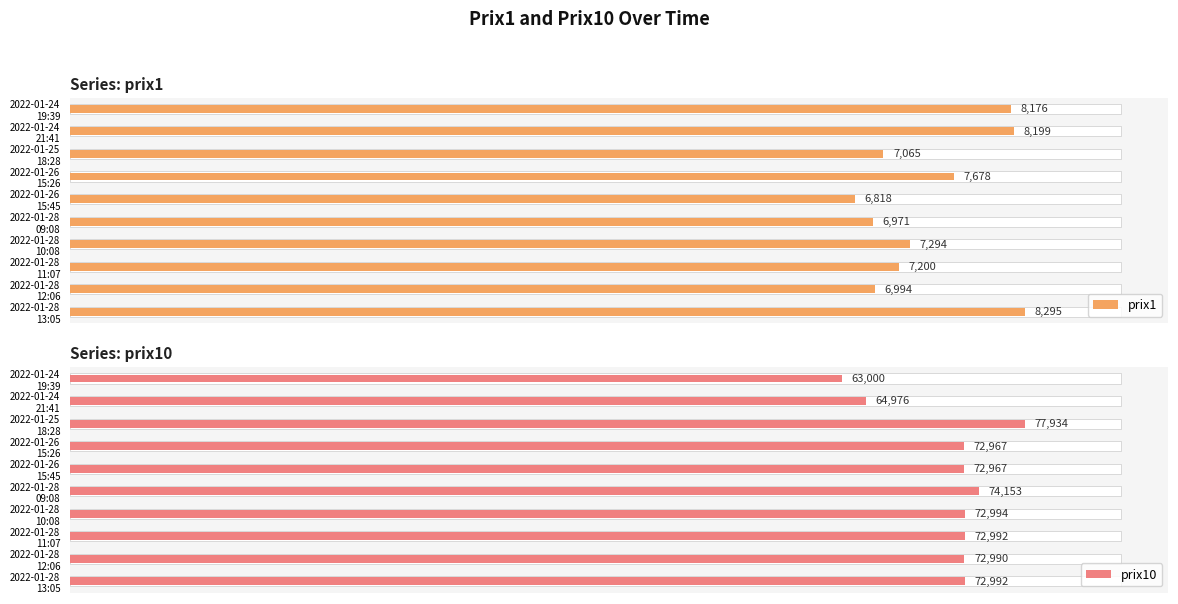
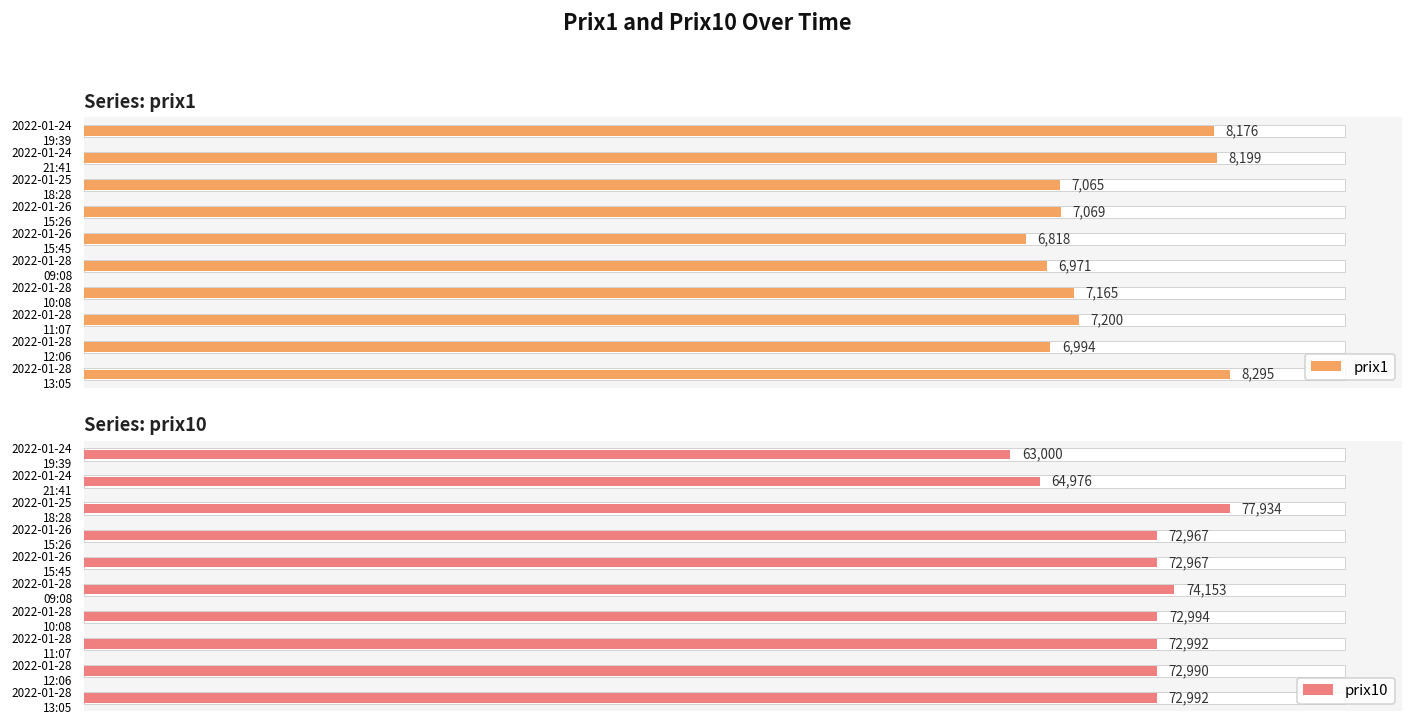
Series: prix1, prix1, 2022-01-26 15:26: 7,678 -> 7,069
Series: prix1, prix1, 2022-01-28 10:08: 7,294 -> 7,165
